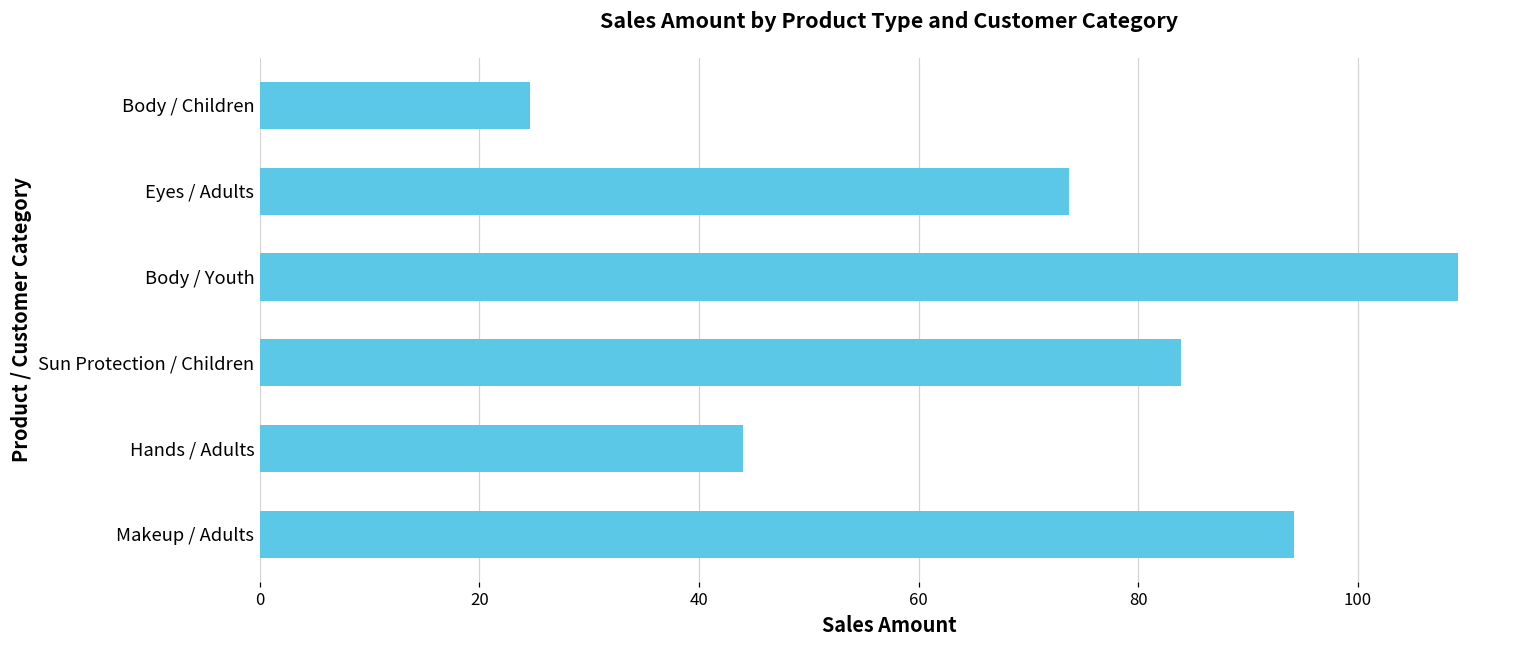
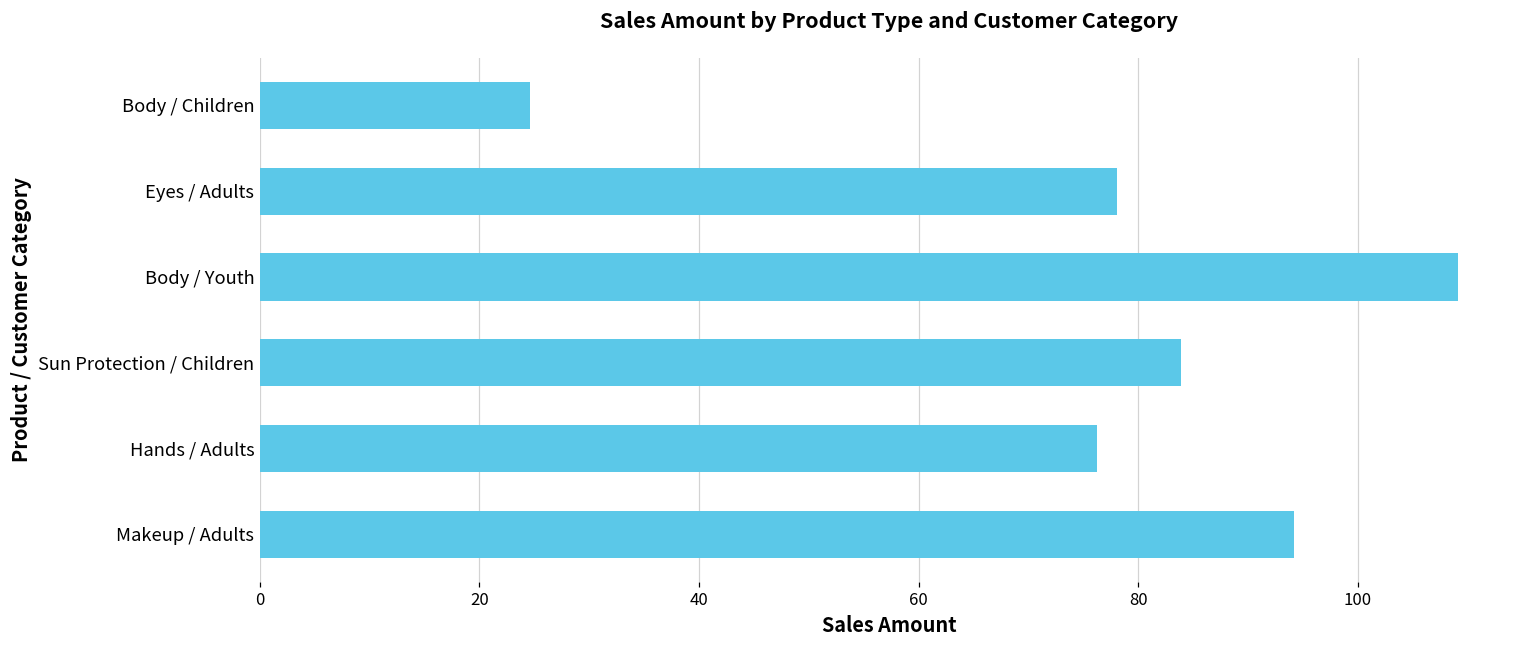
Eyes / Adults: 74 -> 78
Hands / Adults: 44 -> 76
